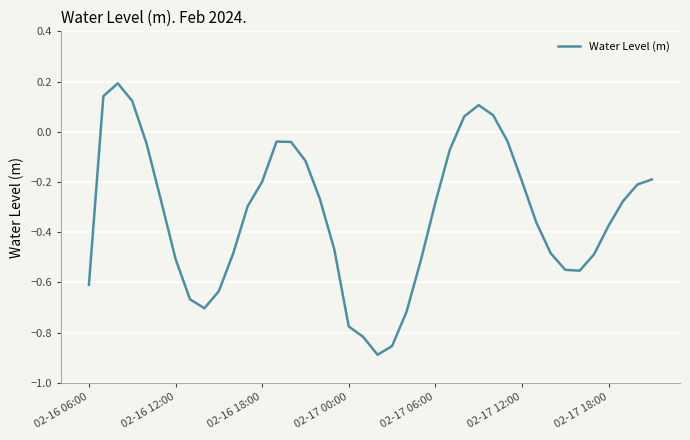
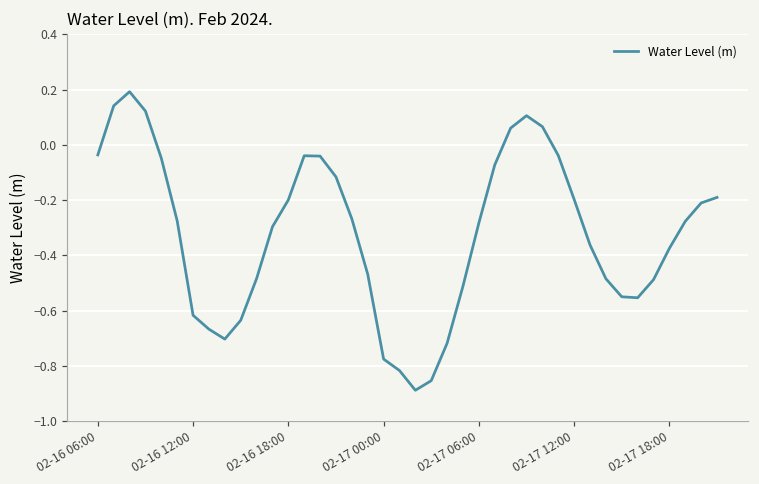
02-16 06:00: -0.61 -> -0.04
02-16 12:00: -0.51 -> -0.62
